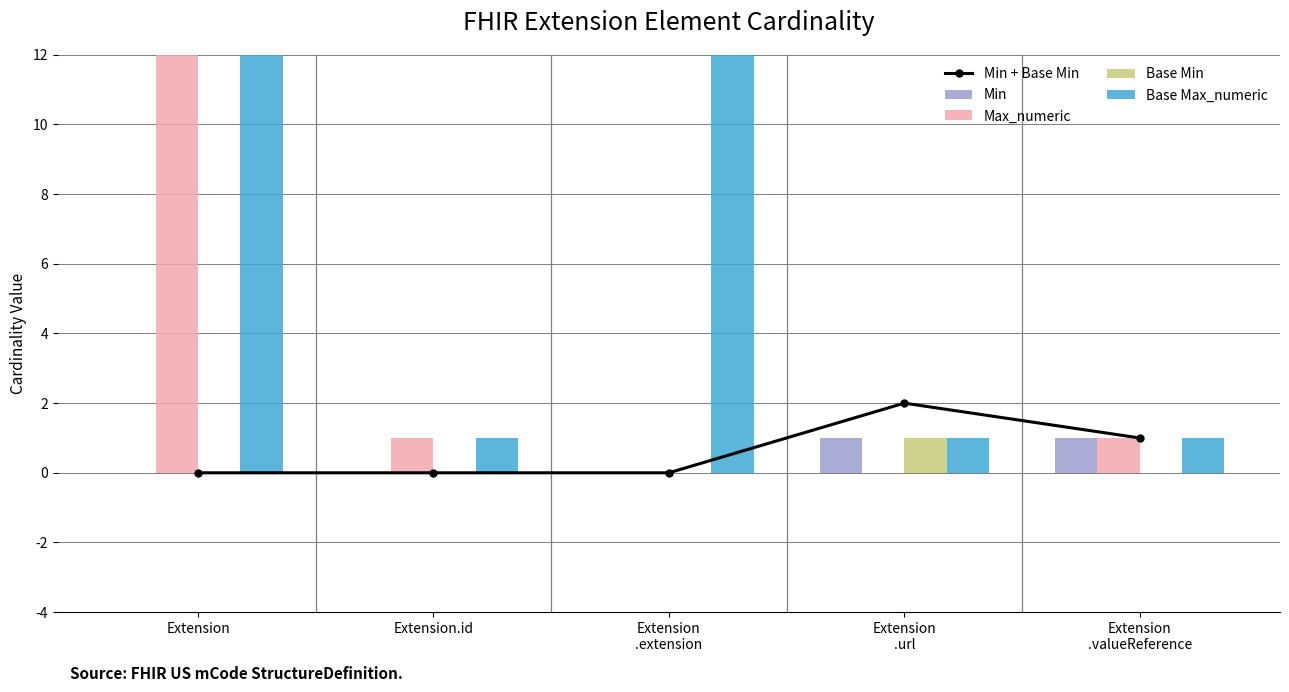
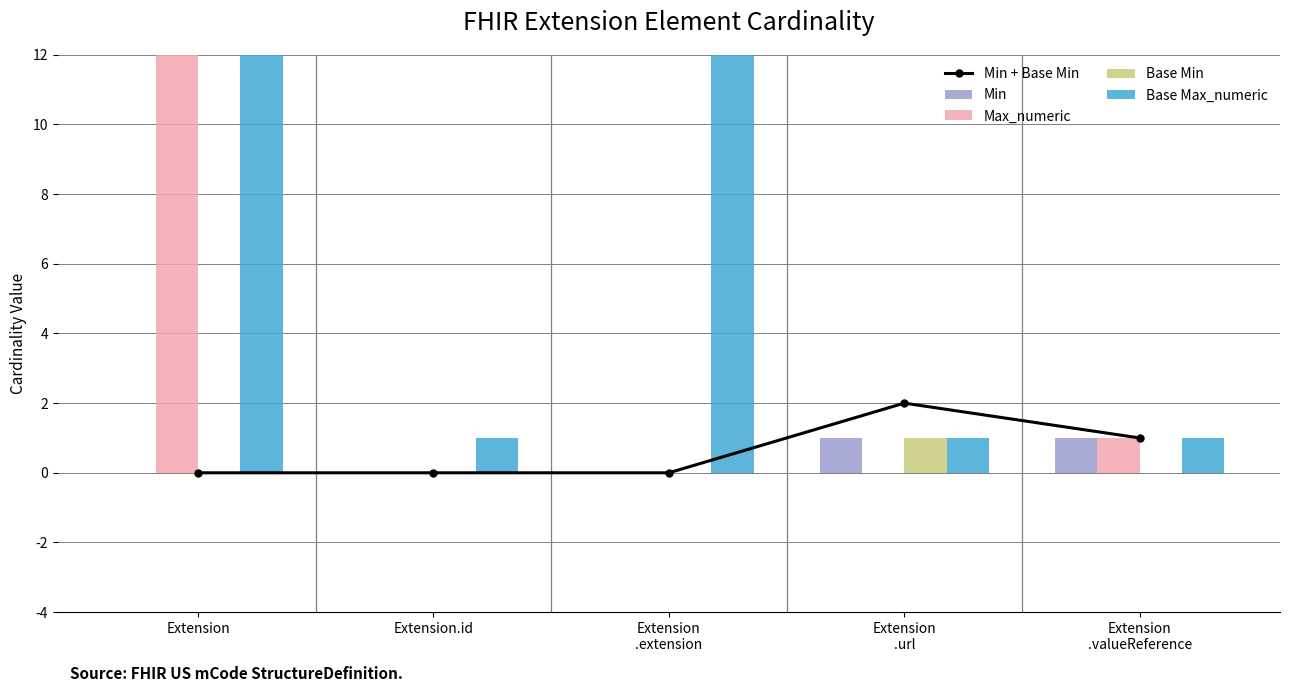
Max_numeric, Extension.id: 1 -> 0
